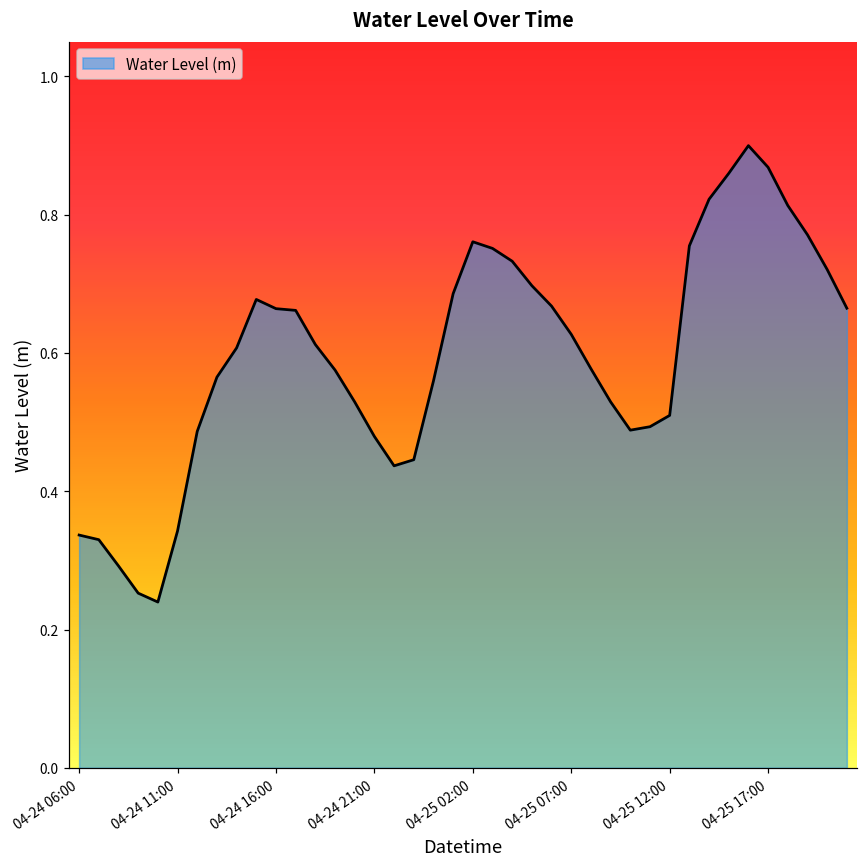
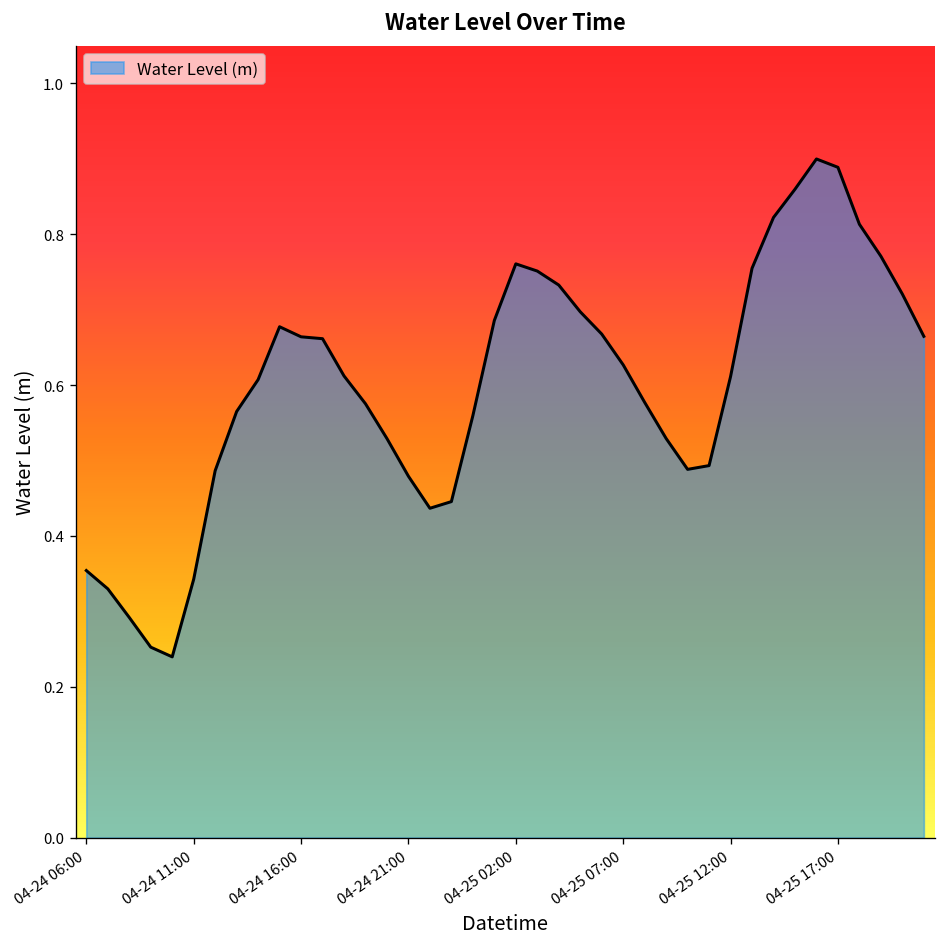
04-24 06:00: 0.34 -> 0.35
04-25 12:00: 0.51 -> 0.61
04-25 17:00: 0.87 -> 0.89
